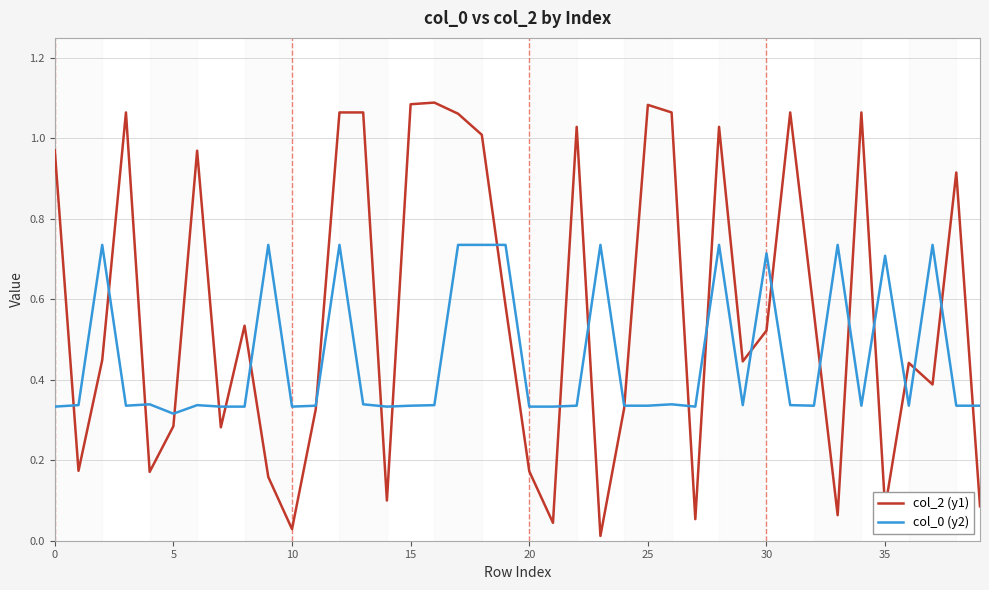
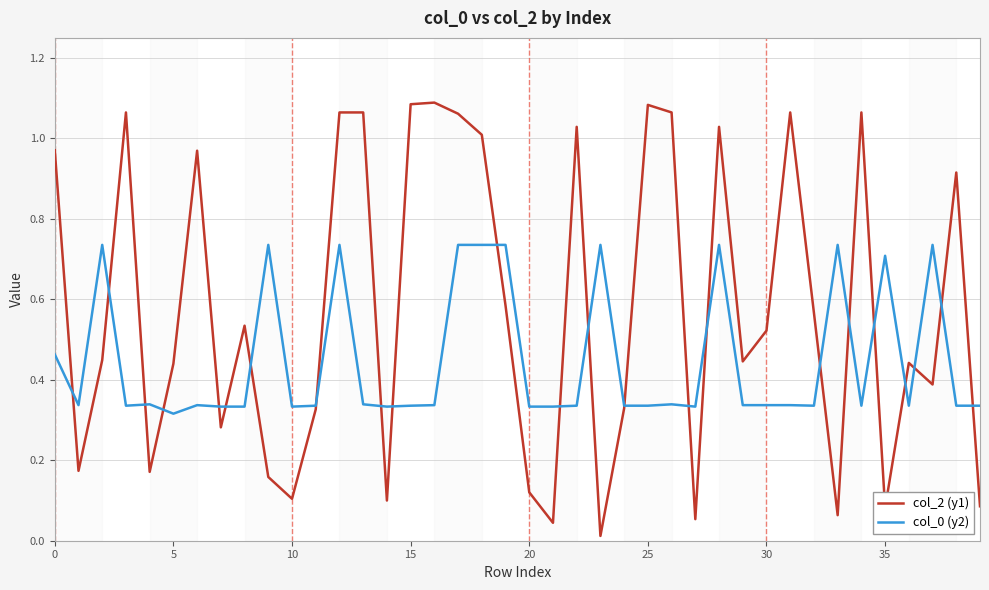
col_0 (y2), 0: 0.33 -> 0.46
col_2 (y1), 5: 0.28 -> 0.44
col_2 (y1), 10: 0.03 -> 0.10
col_2 (y1), 20: 0.17 -> 0.12
col_0 (y2), 30: 0.71 -> 0.34
